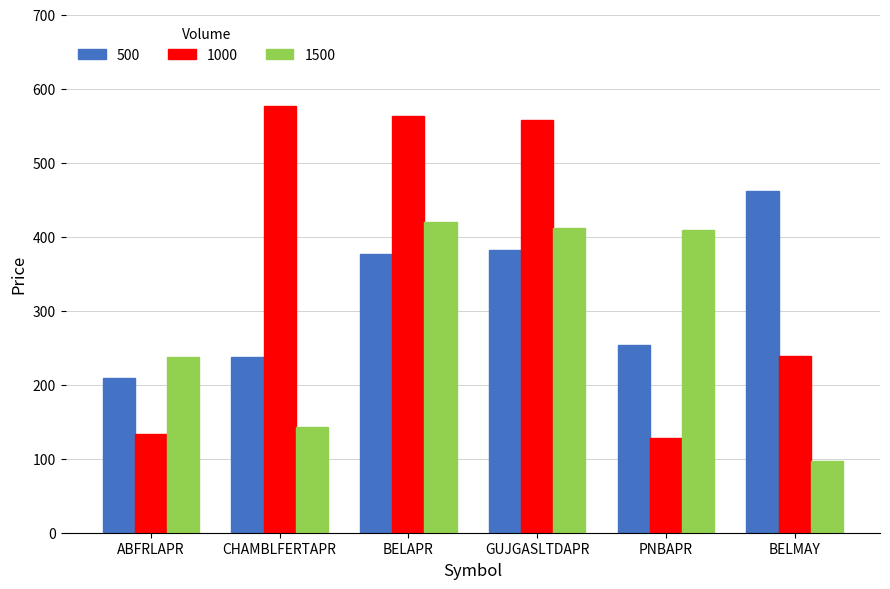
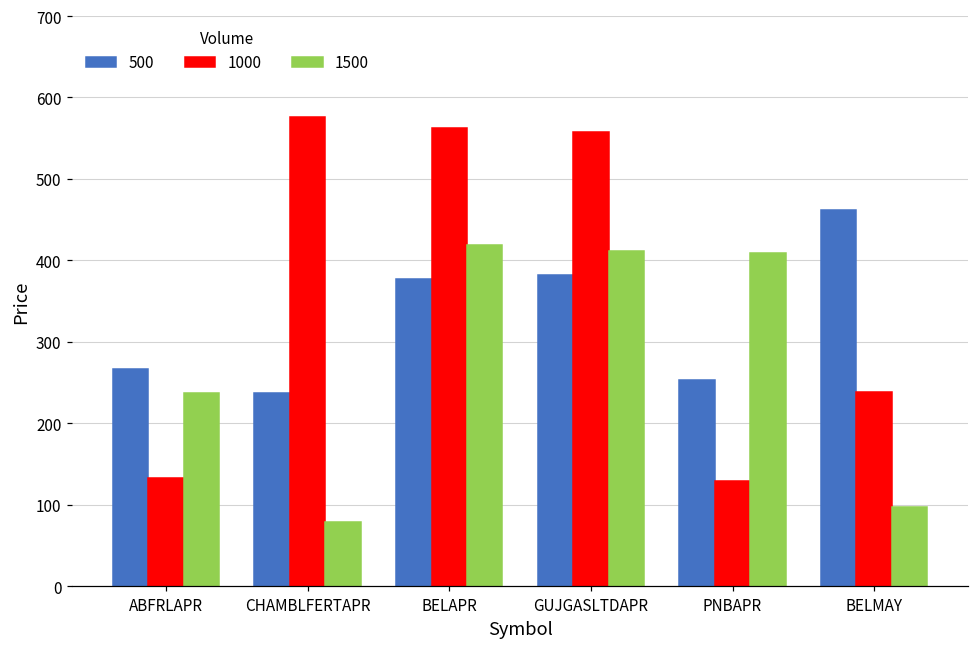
500, ABFRLAPR: 210 -> 270
1500, CHAMBLFERTAPR: 140 -> 80
